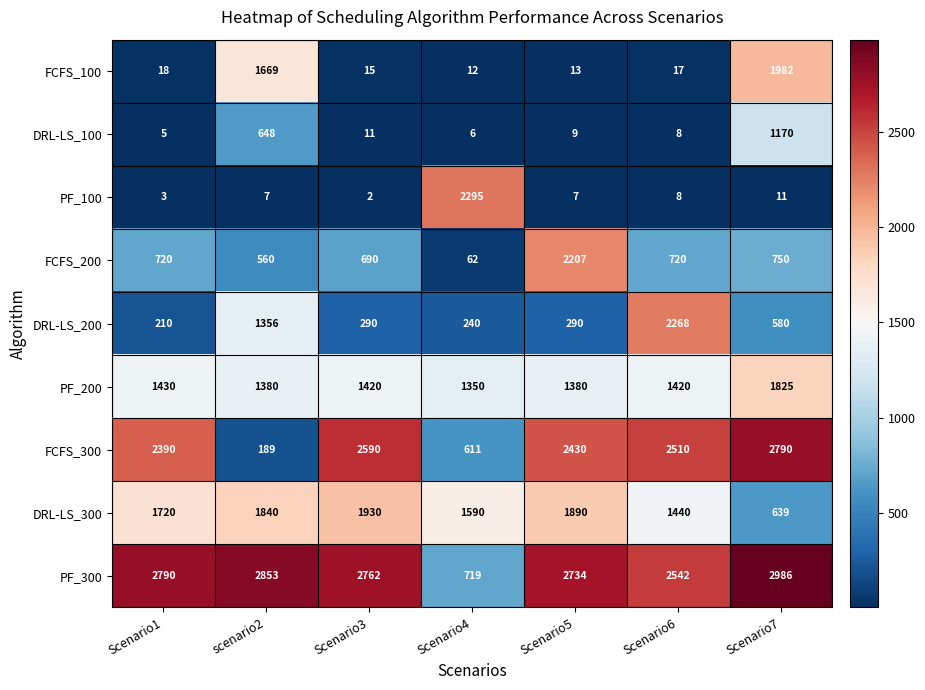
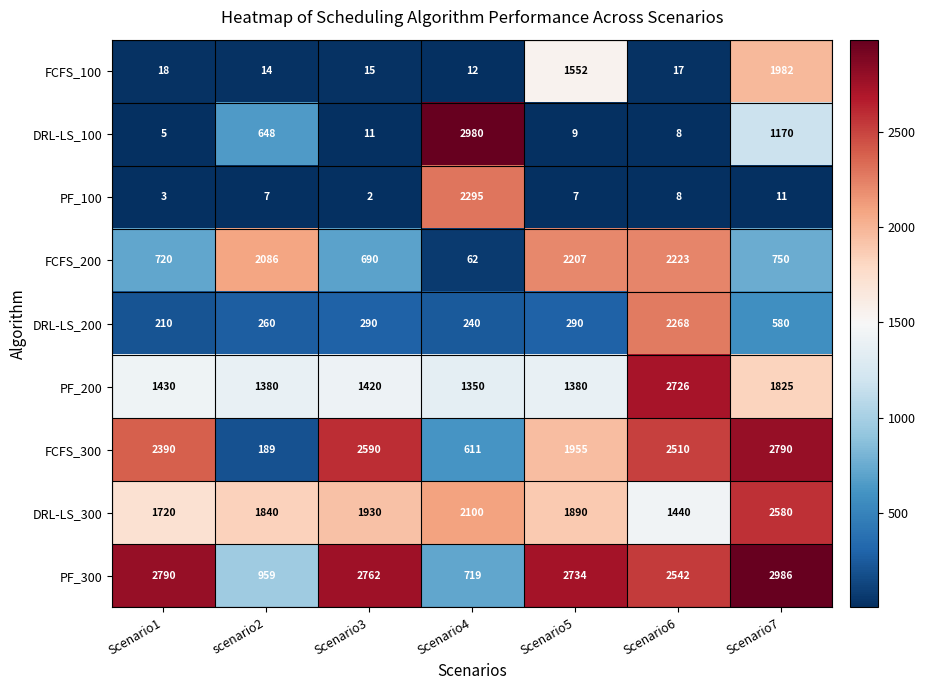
FCFS_100, scenario2: 1669 -> 14
FCFS_100, Scenario5: 13 -> 1552
DRL-LS_100, Scenario4: 6 -> 2980
FCFS_200, scenario2: 560 -> 2086
FCFS_200, Scenario6: 720 -> 2223
DRL-LS_200, scenario2: 1356 -> 260
PF_200, Scenario6: 1420 -> 2726
FCFS_300, Scenario5: 2430 -> 1955
DRL-LS_300, Scenario4: 1590 -> 2100
DRL-LS_300, Scenario7: 639 -> 2580
PF_300, scenario2: 2853 -> 959
